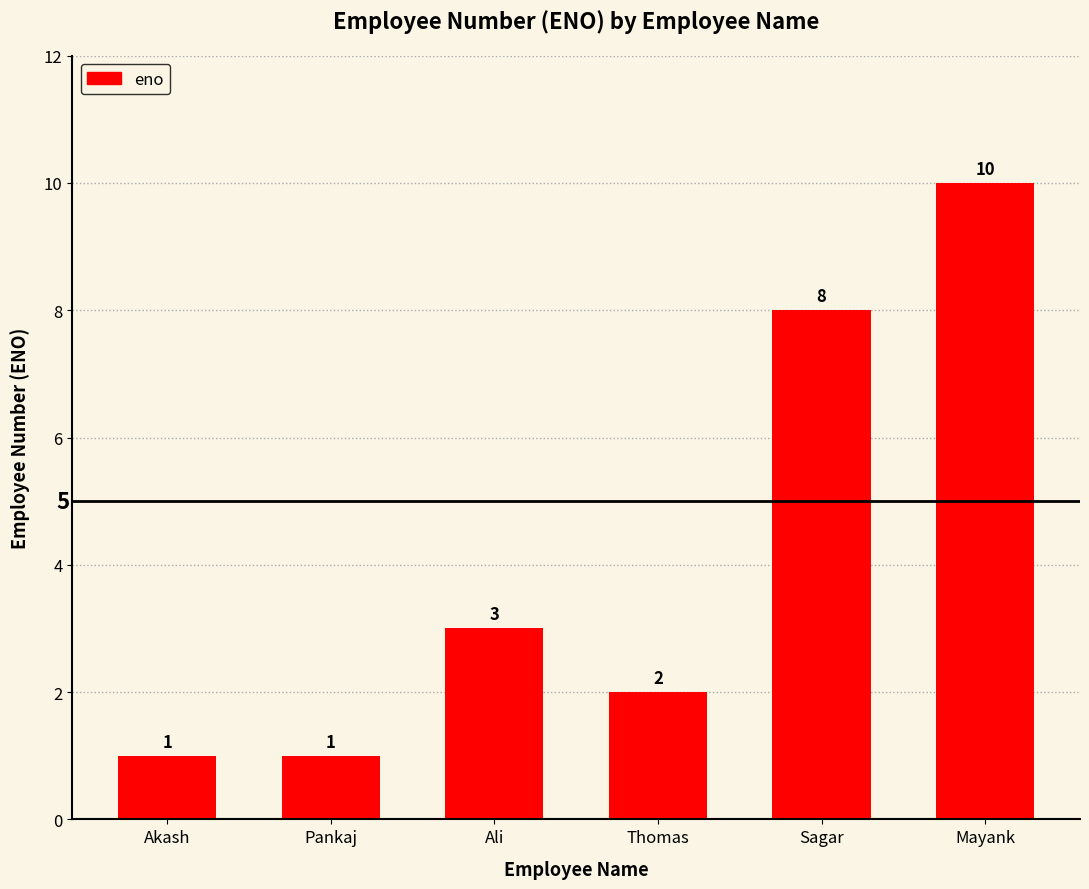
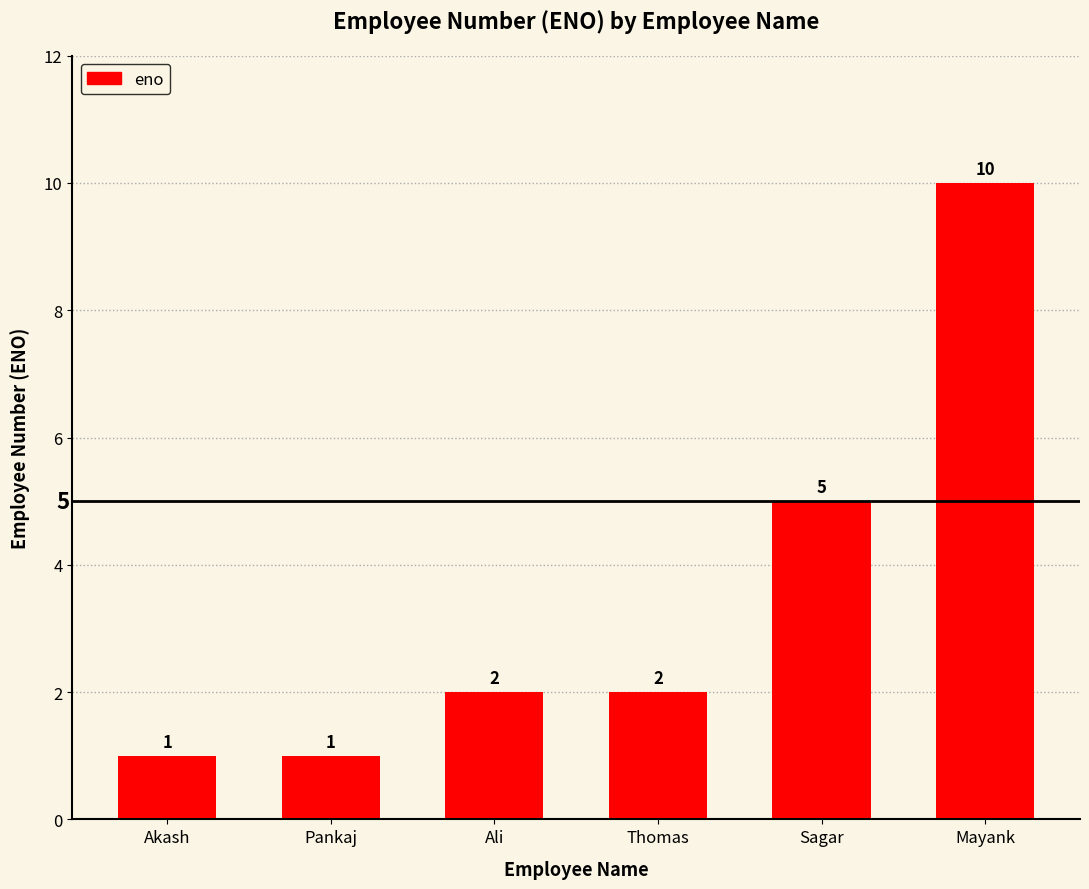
Ali: 3 -> 2
Sagar: 8 -> 5
